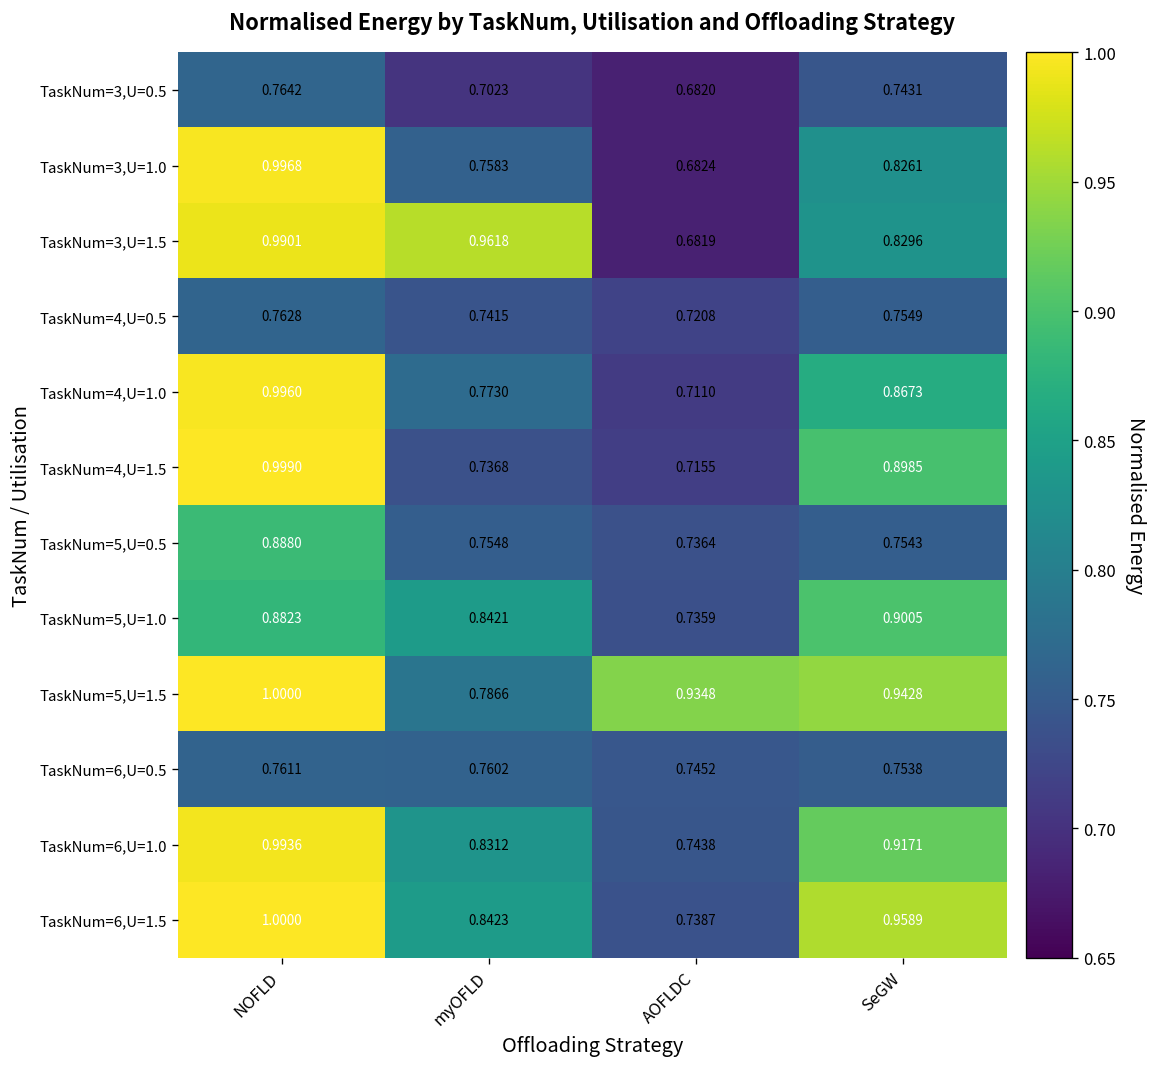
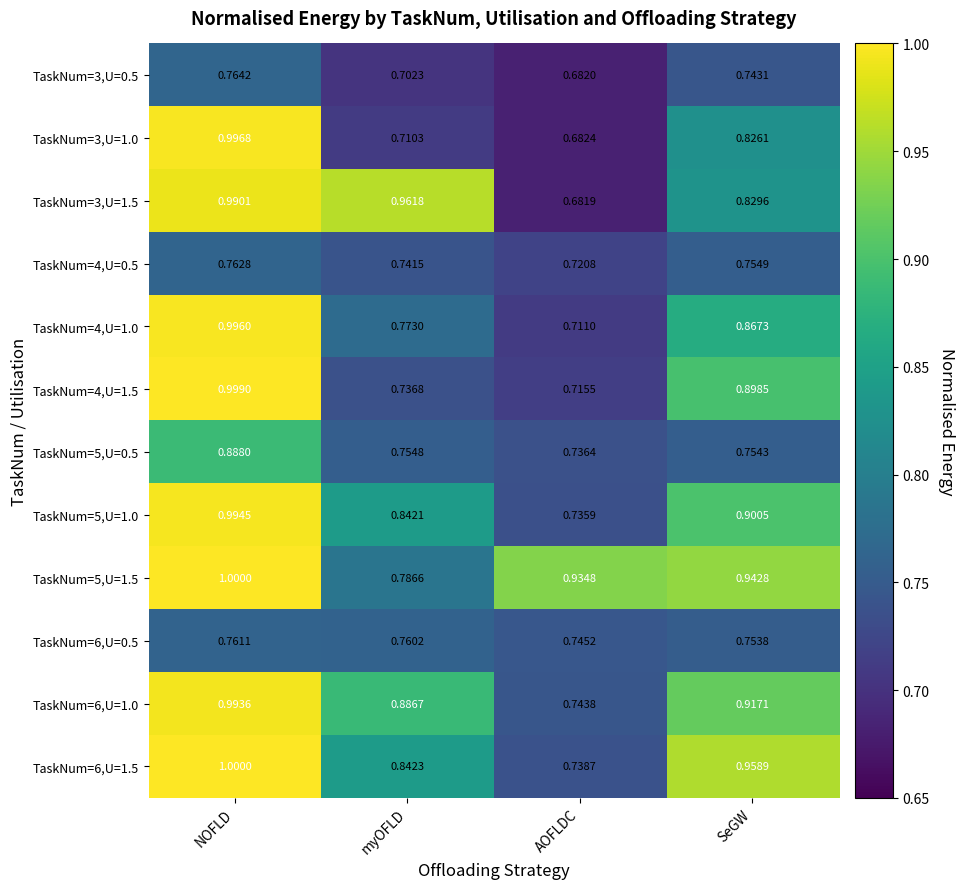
TaskNum=3,U=1.0, myOFLD: 0.7583 -> 0.7103
TaskNum=5,U=1.0, NOFLD: 0.8823 -> 0.9945
TaskNum=6,U=1.0, myOFLD: 0.8312 -> 0.8867
